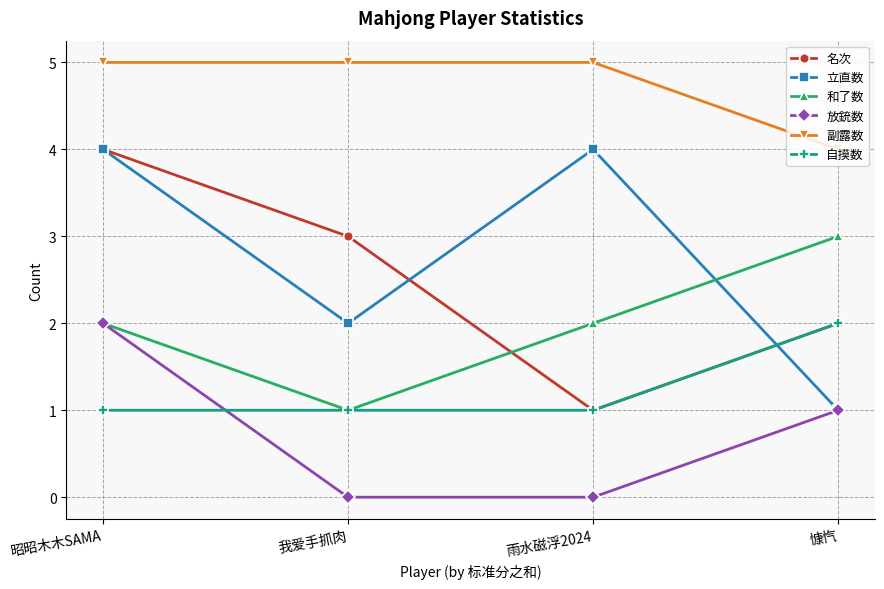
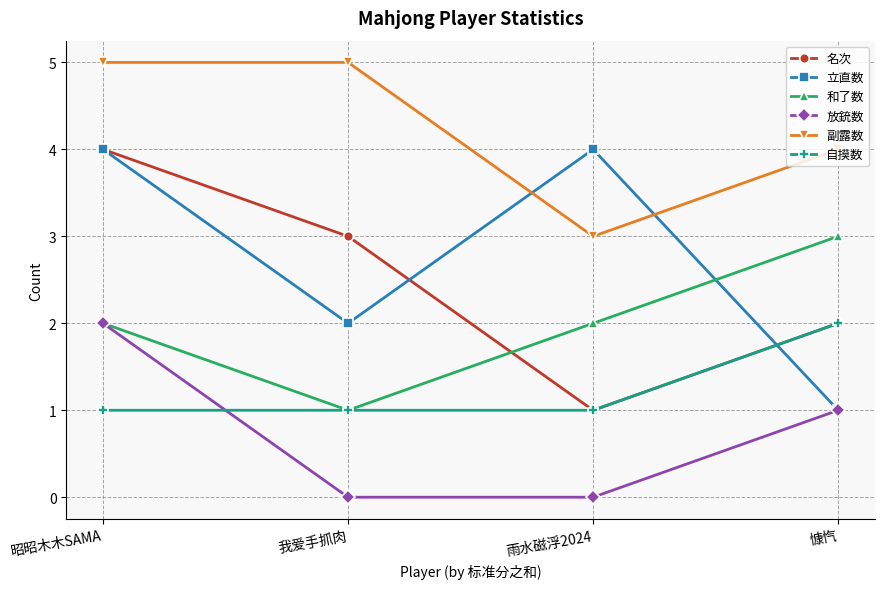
副露数, 雨水磁浮2024: 5 -> 3
